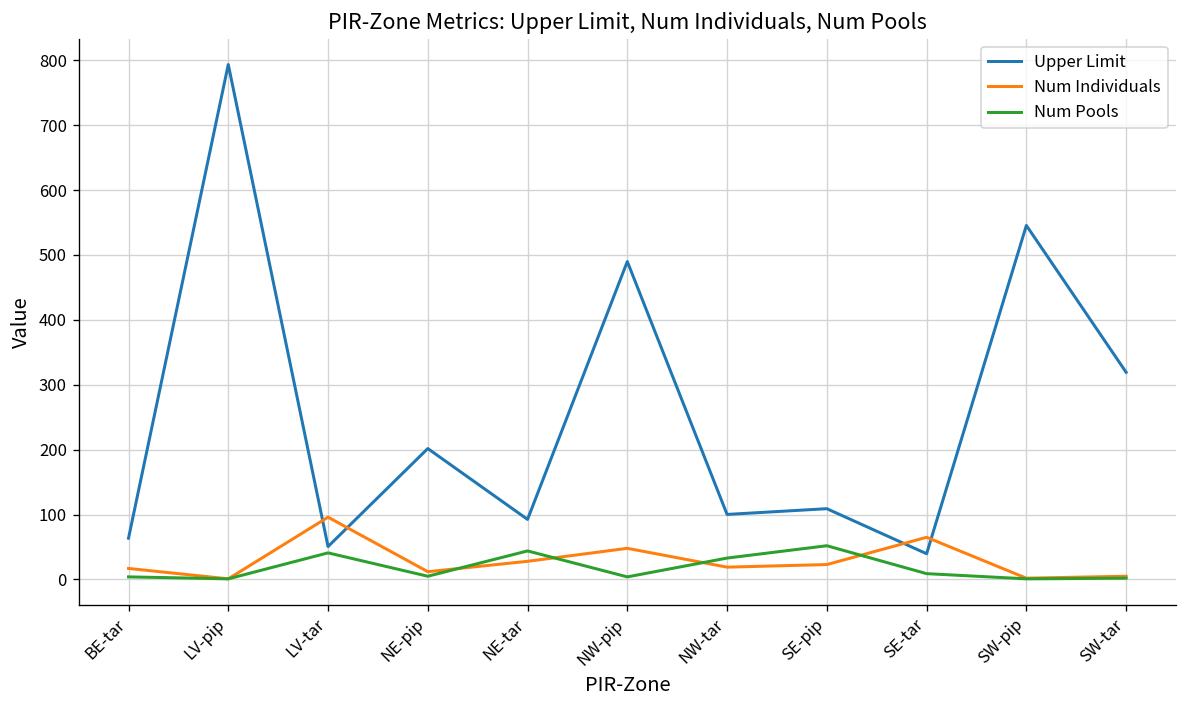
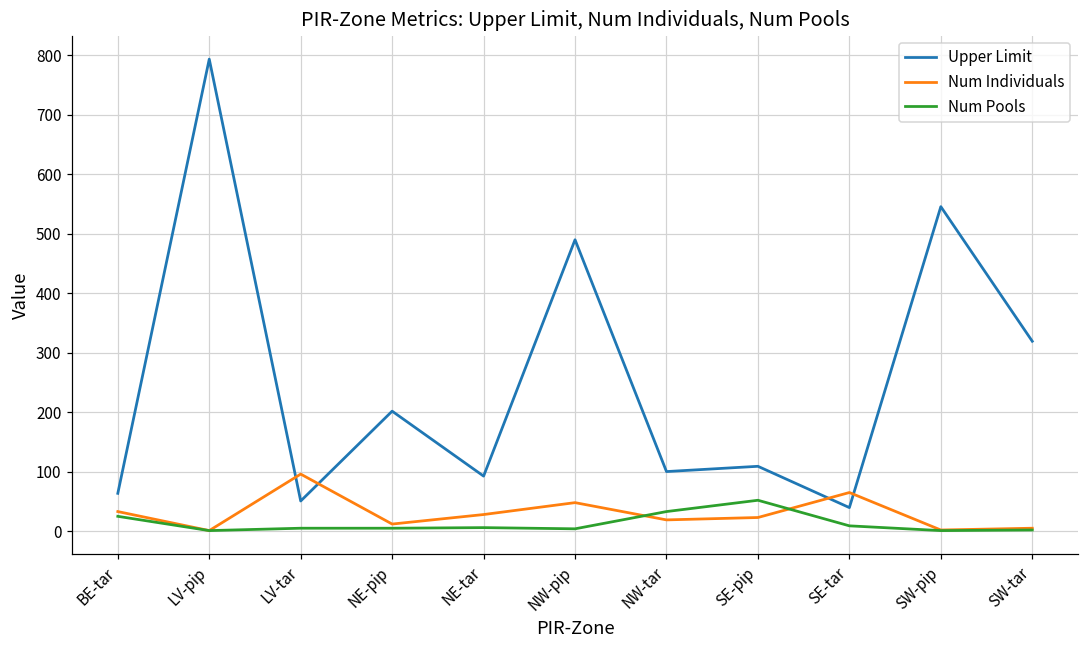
Num Individuals, BE-tar: 20 -> 30
Num Pools, BE-tar: 0 -> 30
Num Pools, LV-tar: 40 -> 10
Num Pools, NE-tar: 40 -> 10
